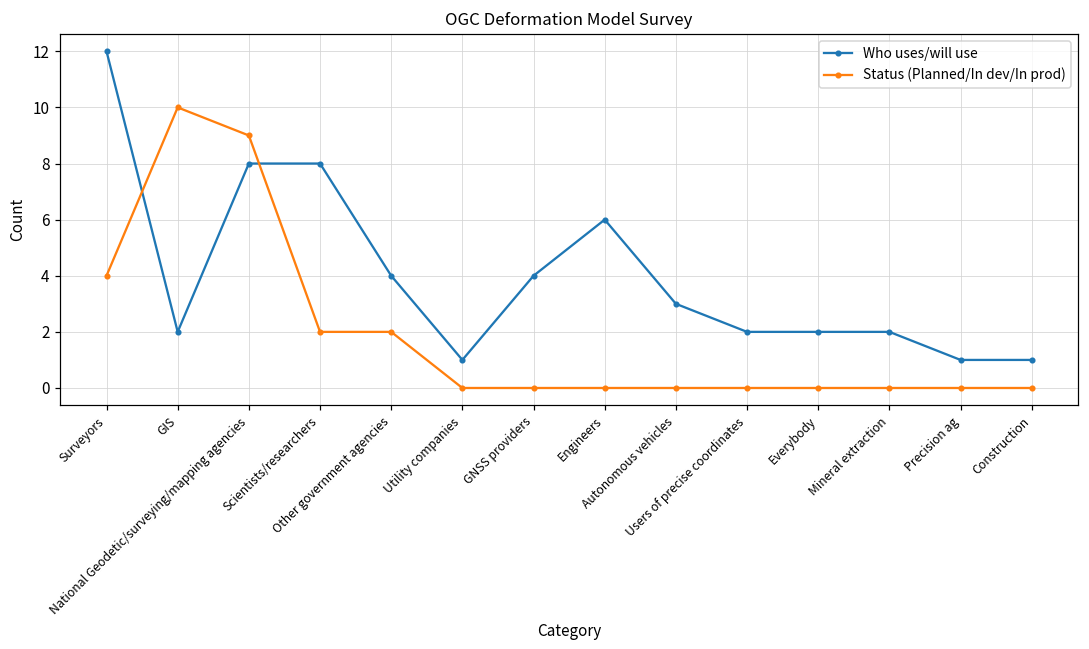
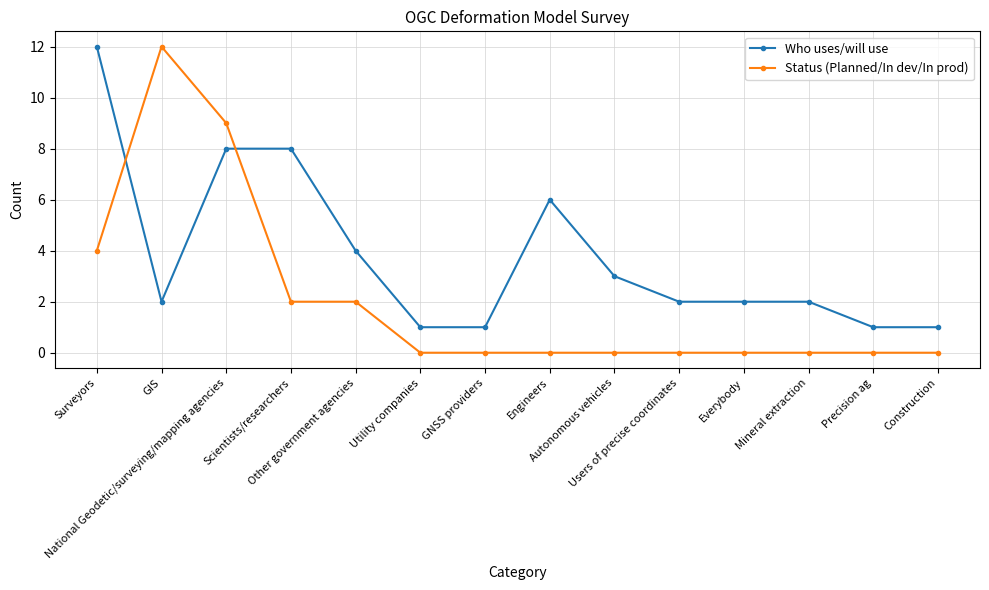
Status (Planned/In dev/In prod), GIS: 10 -> 12
Who uses/will use, GNSS providers: 4 -> 1
